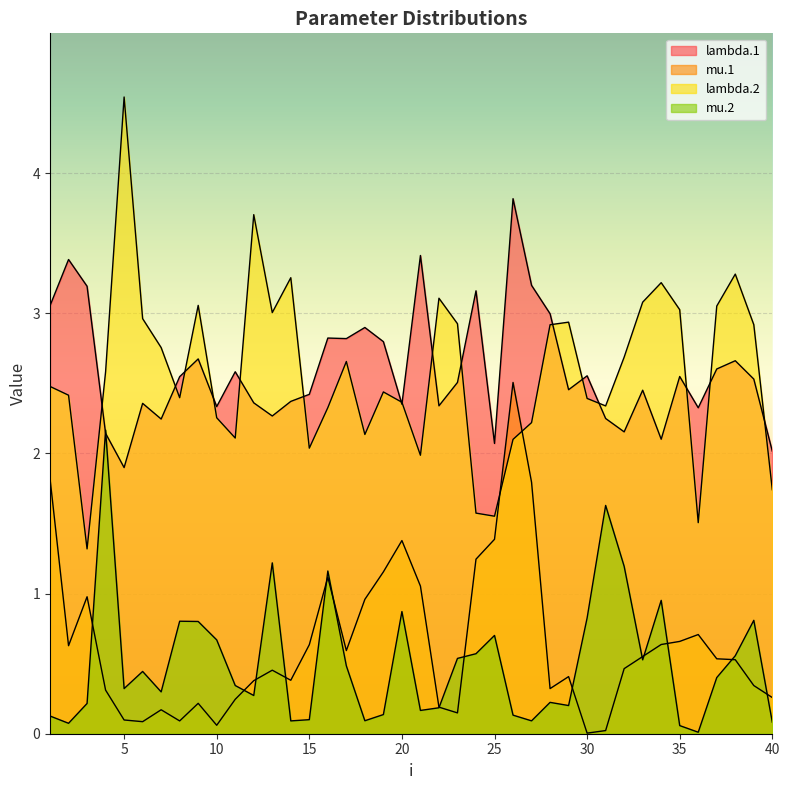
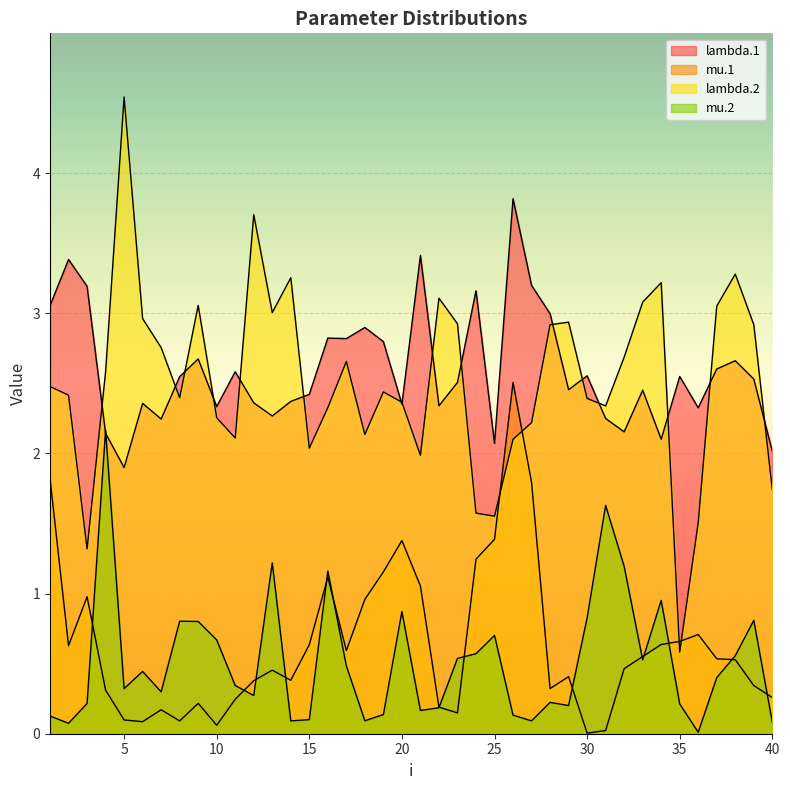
lambda.2, 35: 3.03 -> 0.58
mu.2, 35: 0.06 -> 0.21
